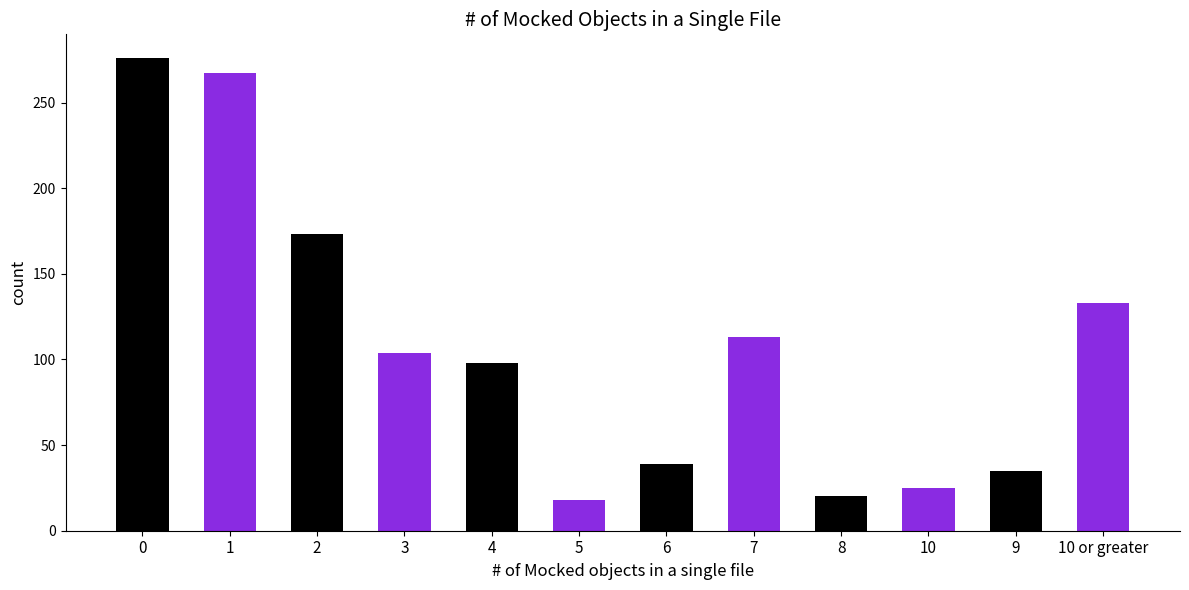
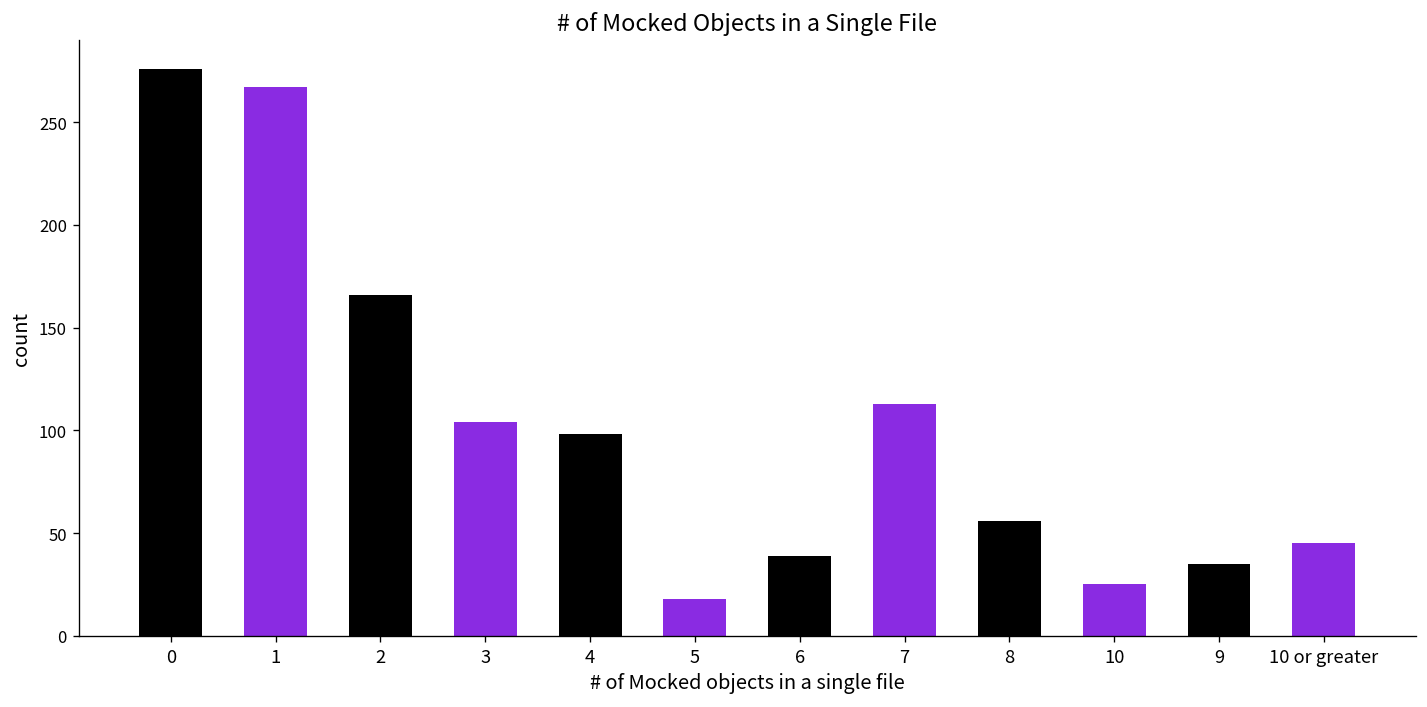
2: 173 -> 166
8: 20 -> 56
10 or greater: 133 -> 45
